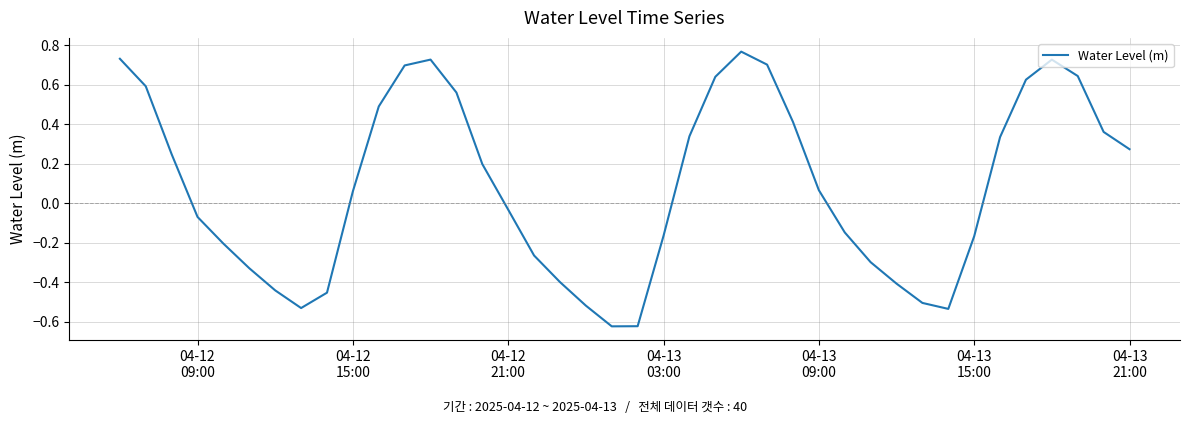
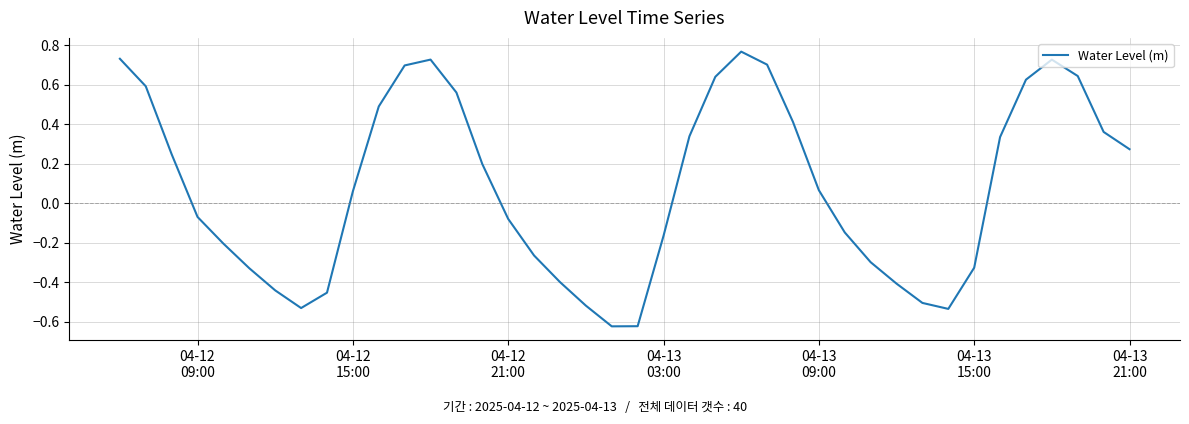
04-12 21:00: -0.03 -> -0.08
04-13 15:00: -0.17 -> -0.33
